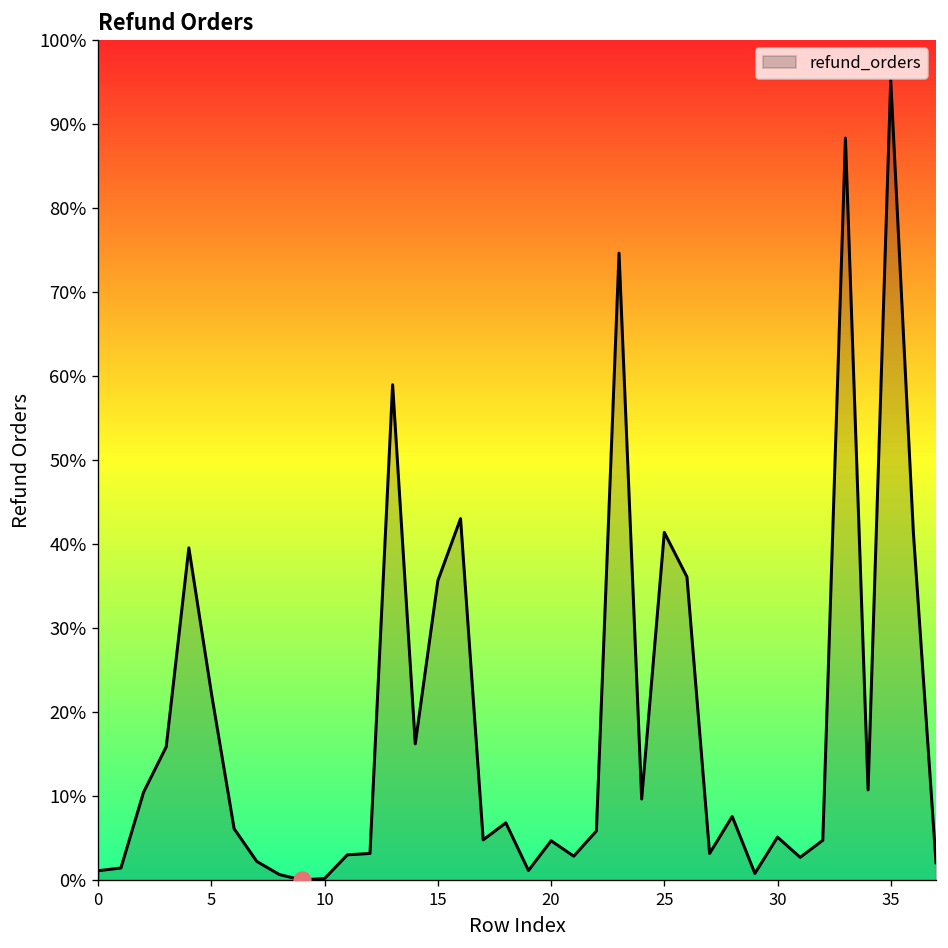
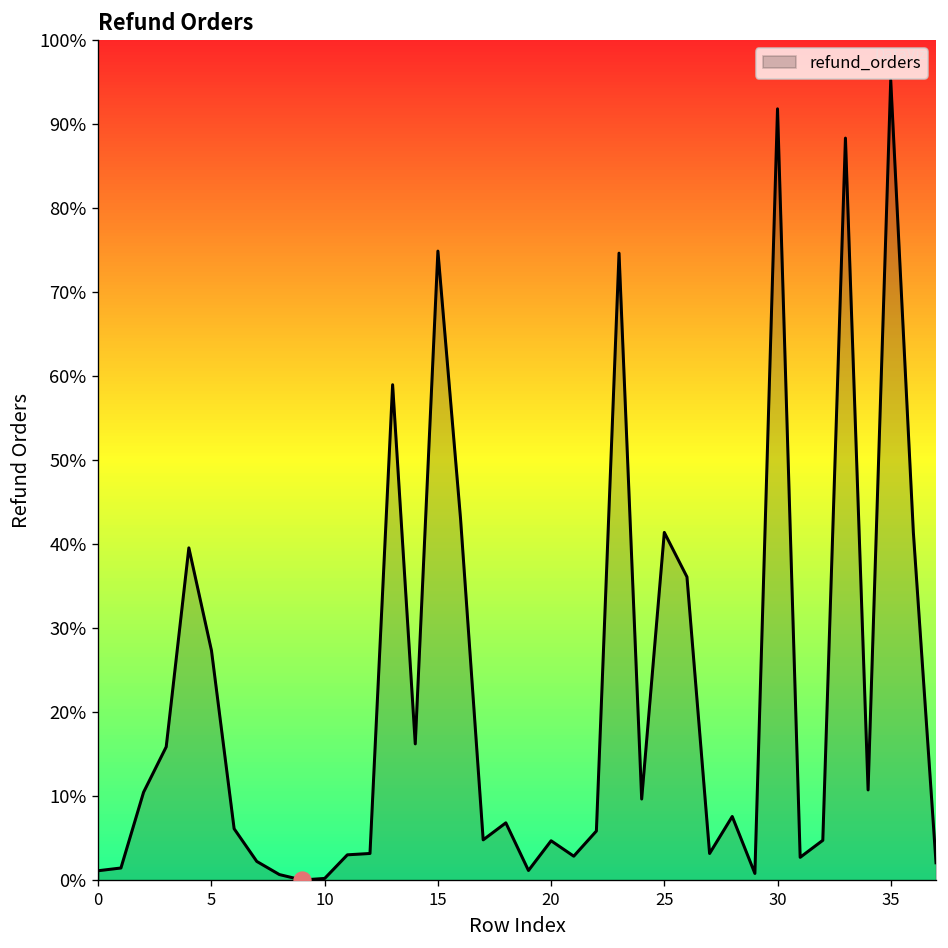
refund_orders, 5: 22% -> 27%
refund_orders, 15: 36% -> 75%
refund_orders, 30: 5% -> 92%
